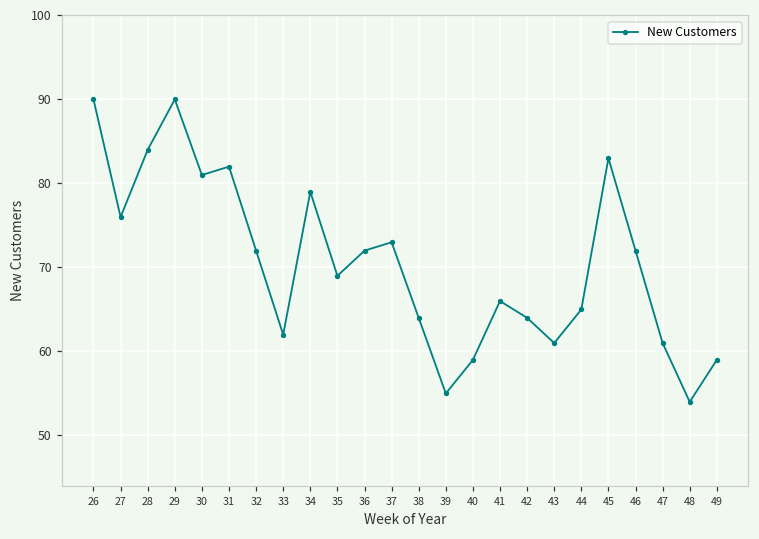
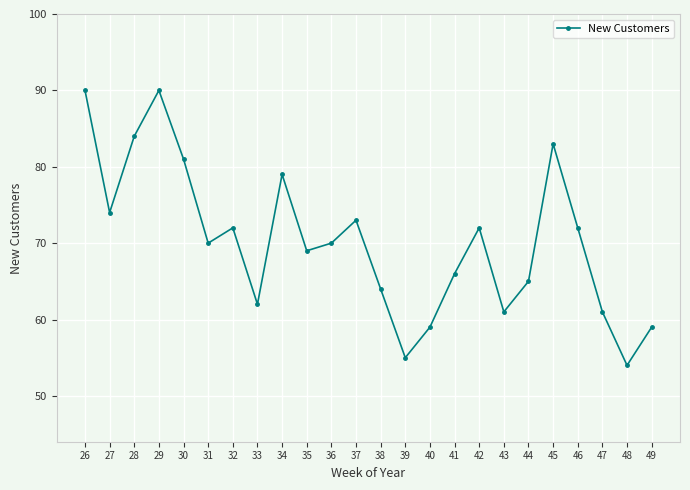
27: 76 -> 74
31: 82 -> 70
36: 72 -> 70
42: 64 -> 72
